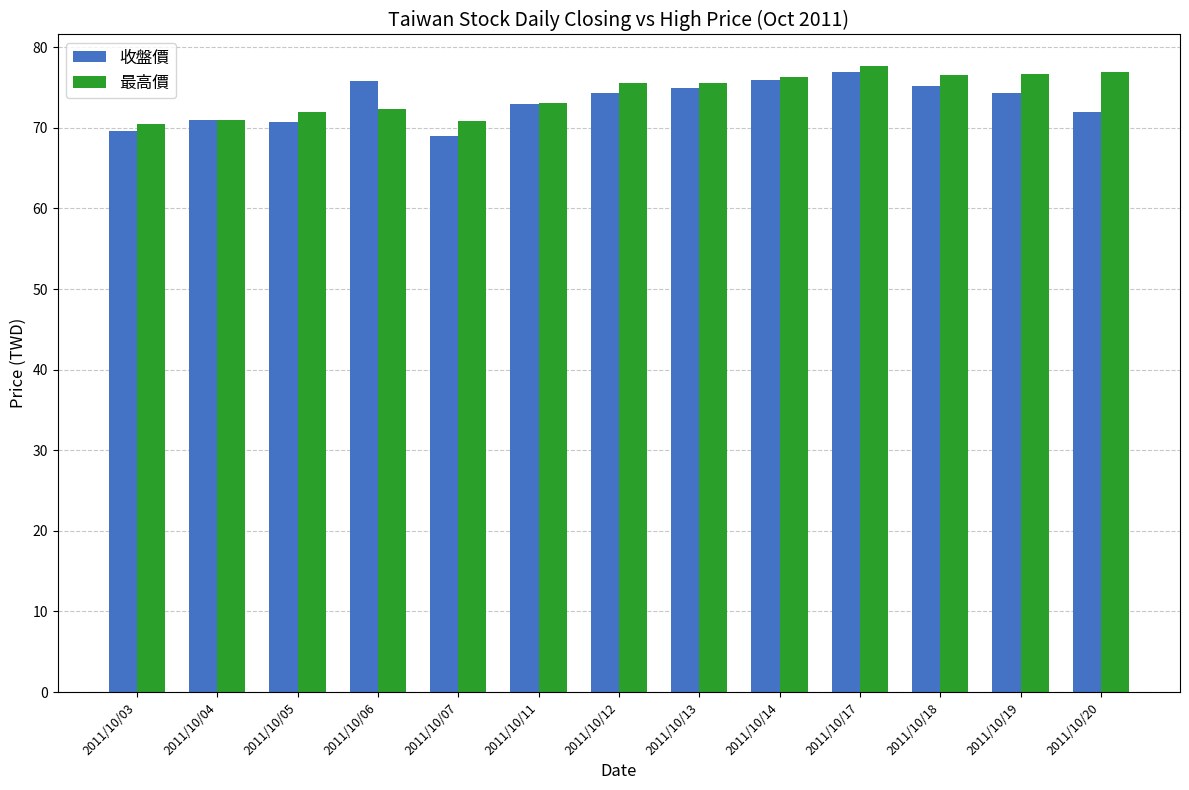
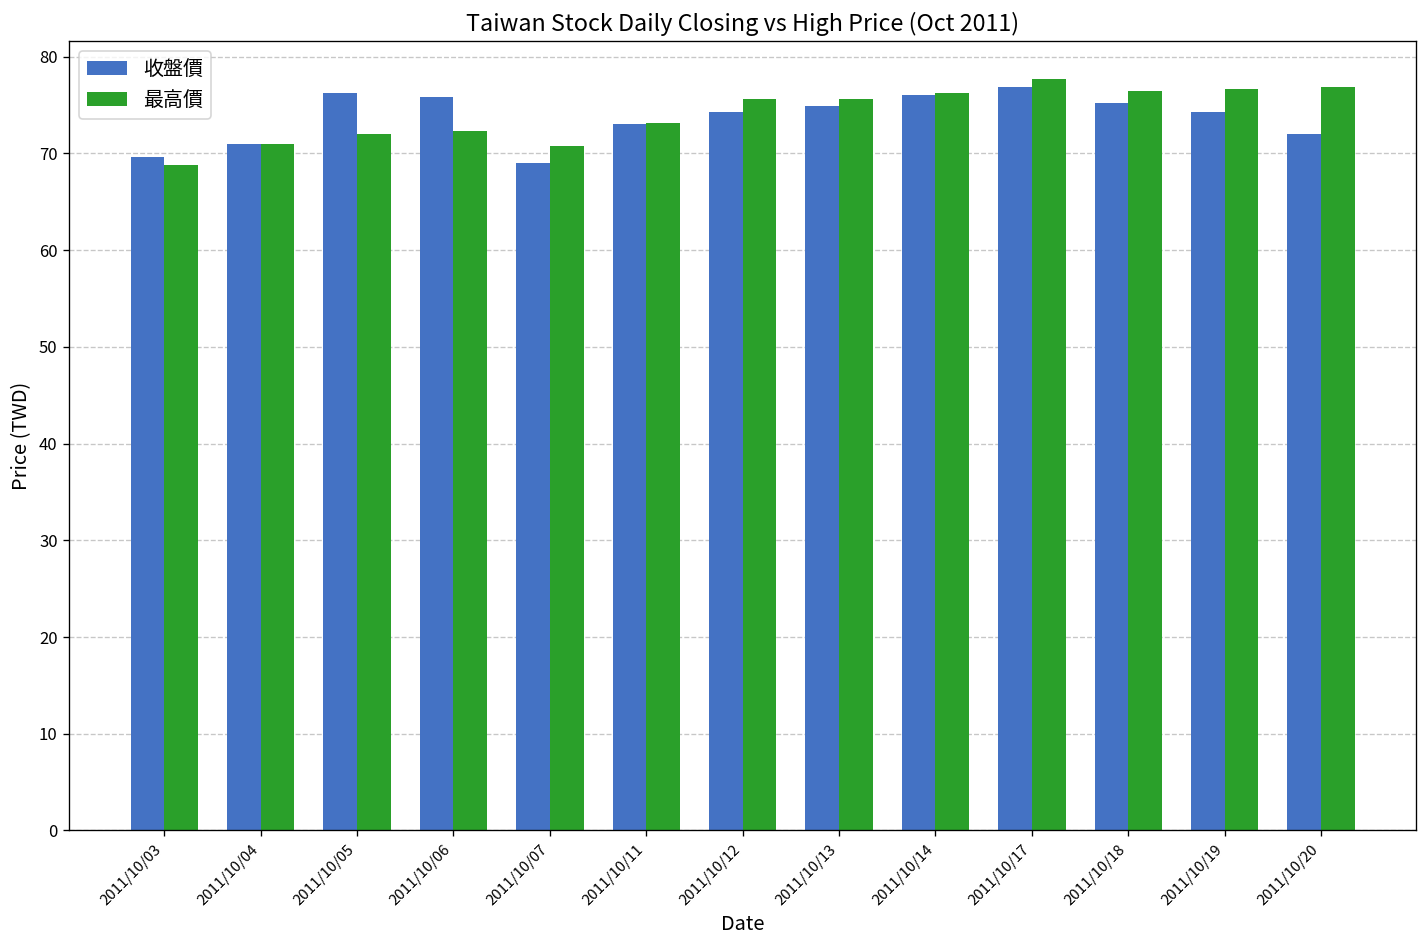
最高價, 2011/10/03: 71 -> 69
收盤價, 2011/10/05: 71 -> 76
